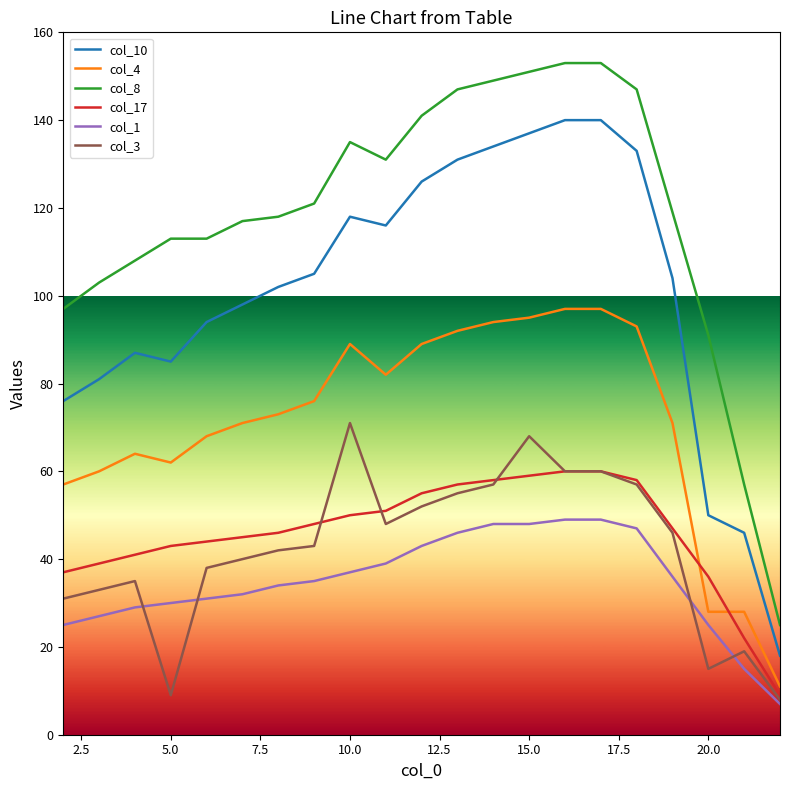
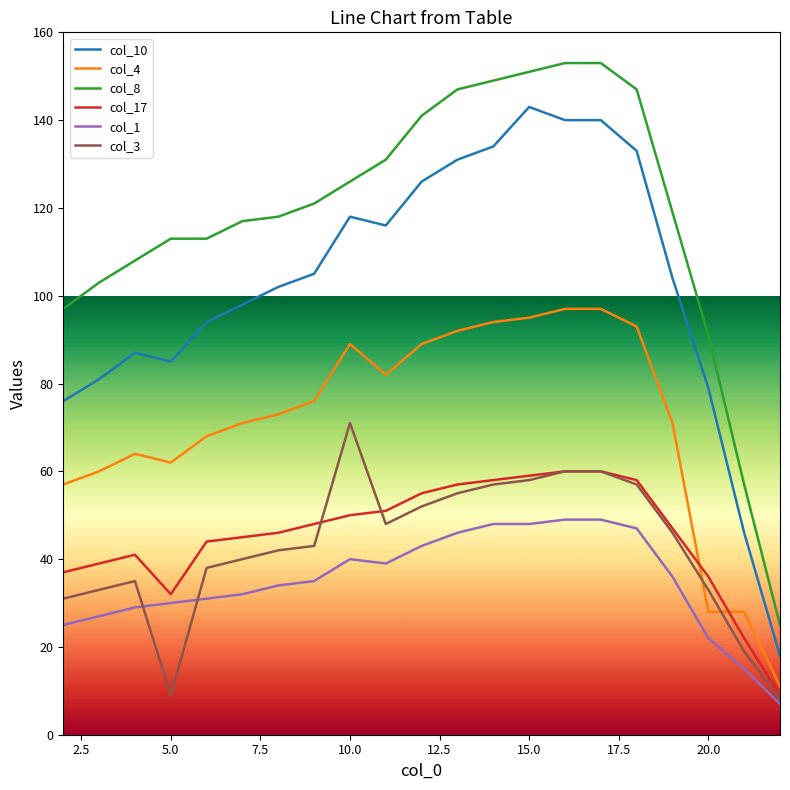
col_17, 5.0: 43 -> 32
col_8, 10.0: 135 -> 126
col_1, 10.0: 37 -> 40
col_10, 15.0: 137 -> 143
col_3, 15.0: 68 -> 58
col_10, 20.0: 50 -> 79
col_1, 20.0: 25 -> 22
col_3, 20.0: 15 -> 33
